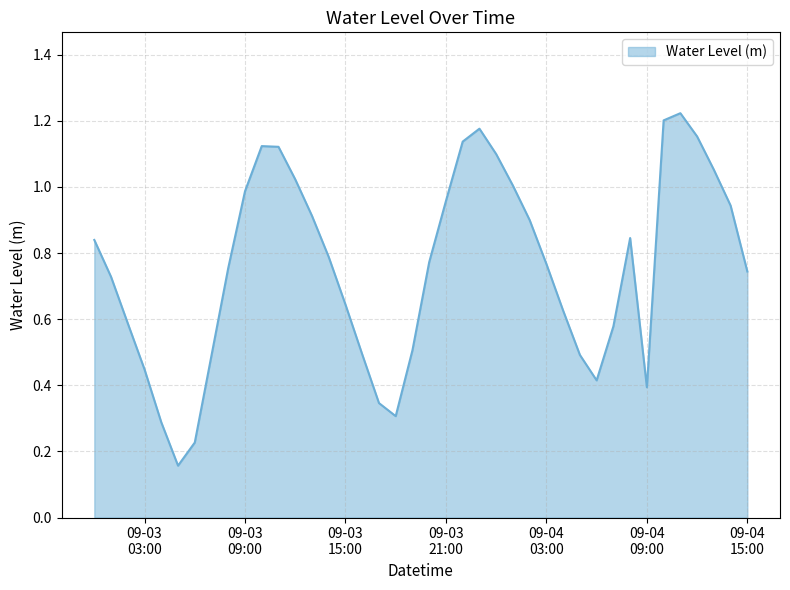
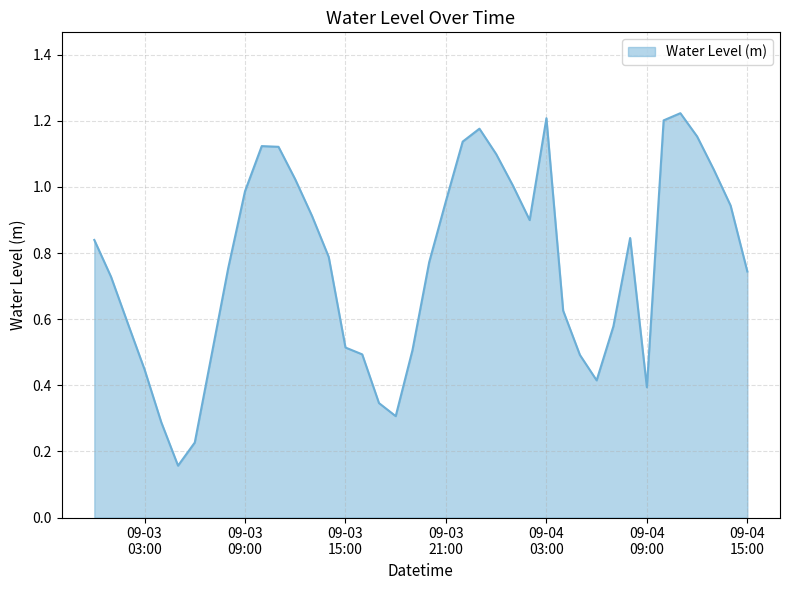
09-03 15:00: 0.64 -> 0.51
09-04 03:00: 0.77 -> 1.21
